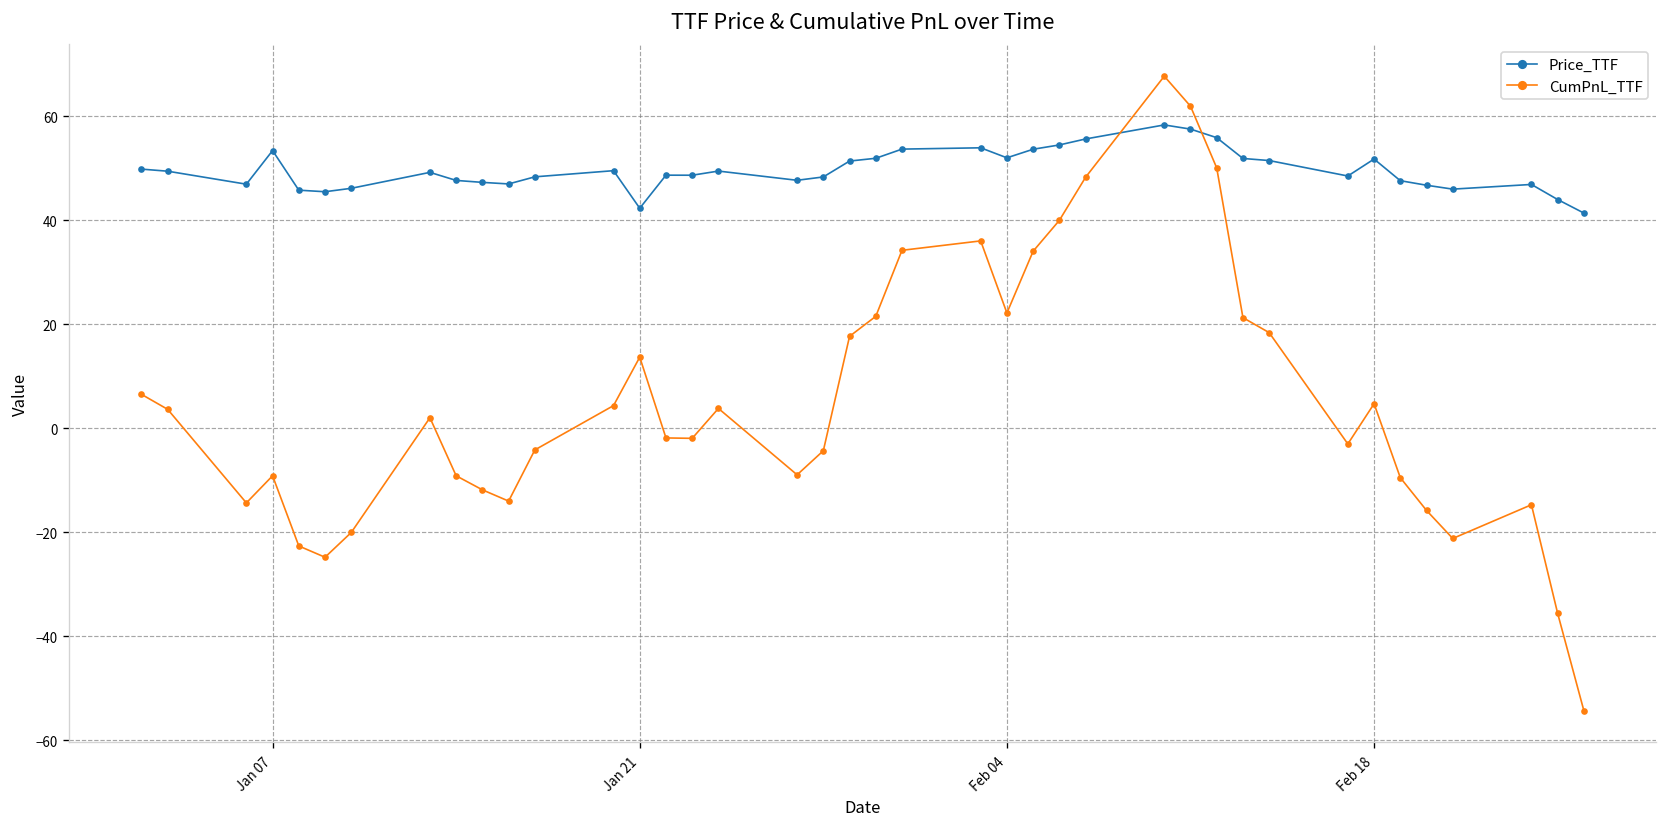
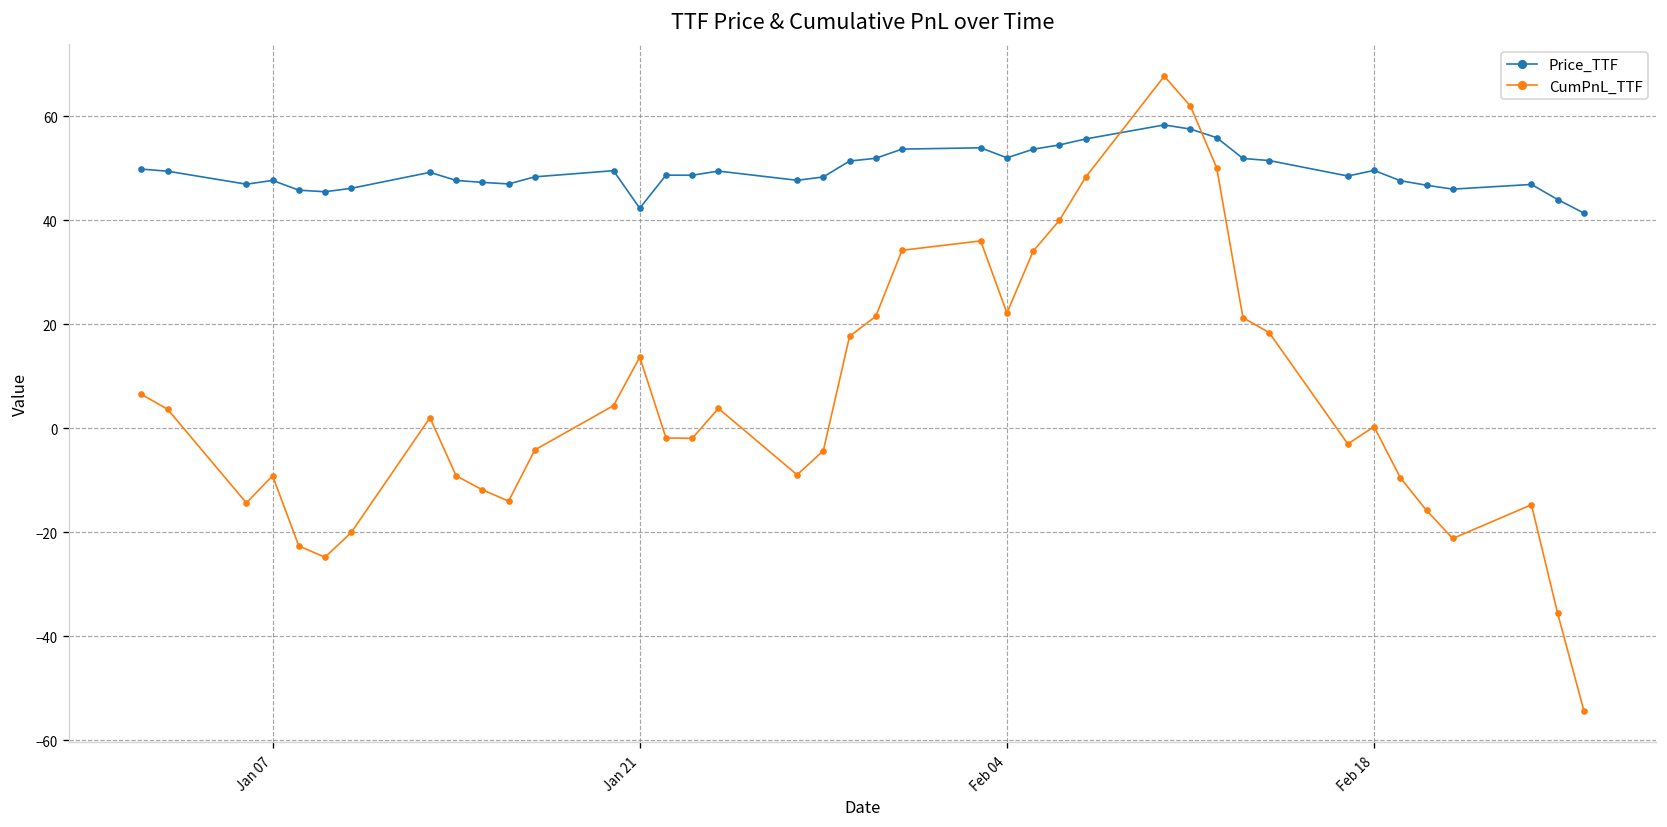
Price_TTF, Jan 07: 53 -> 48
Price_TTF, Feb 18: 52 -> 50
CumPnL_TTF, Feb 18: 5 -> 0
